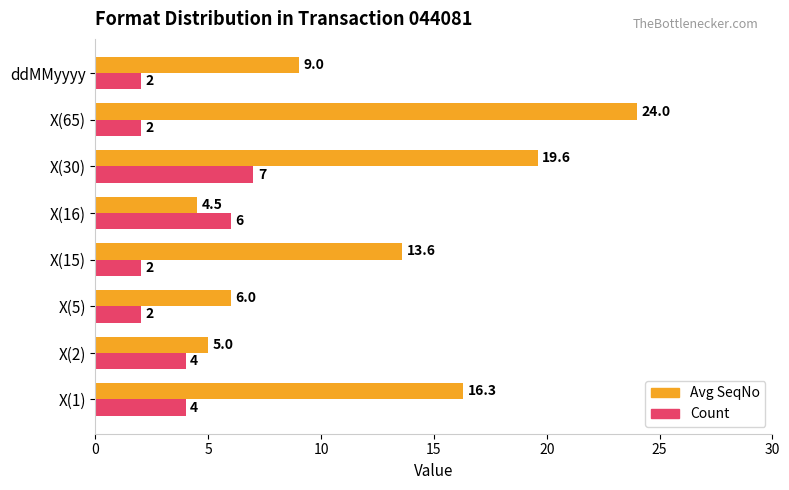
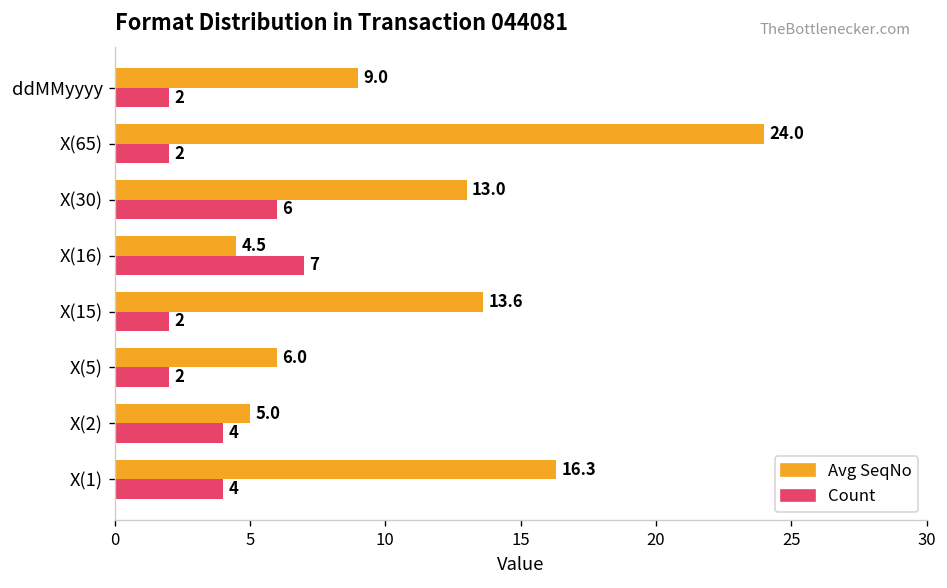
Avg SeqNo, X(30): 19.6 -> 13.0
Count, X(30): 7 -> 6
Count, X(16): 6 -> 7
